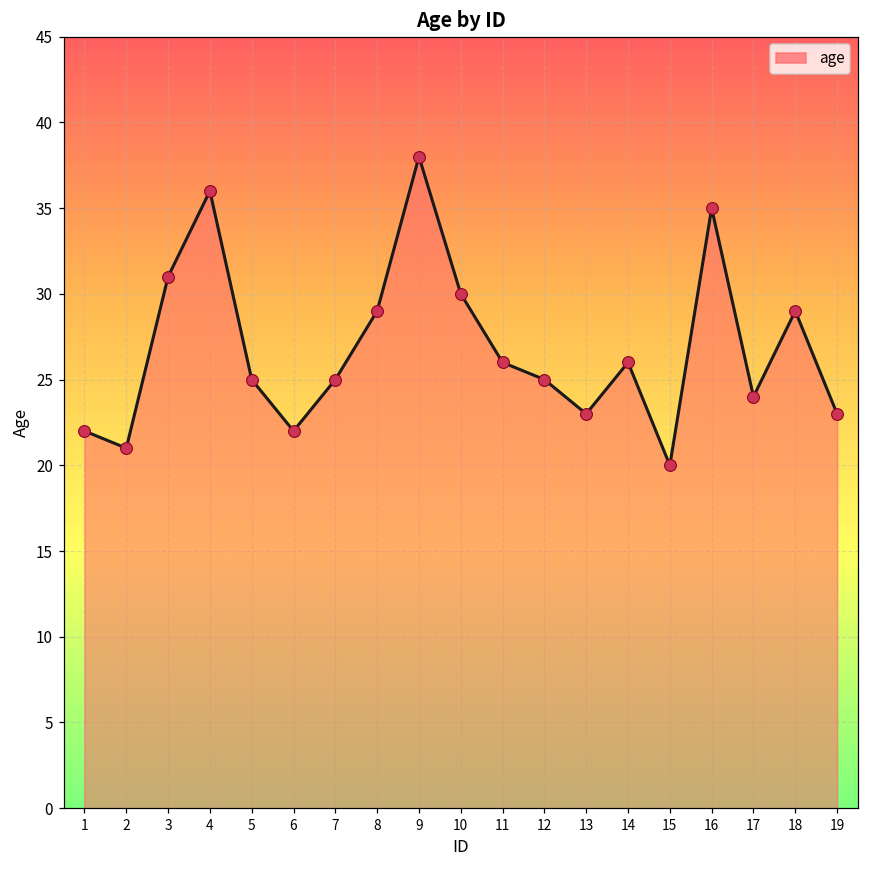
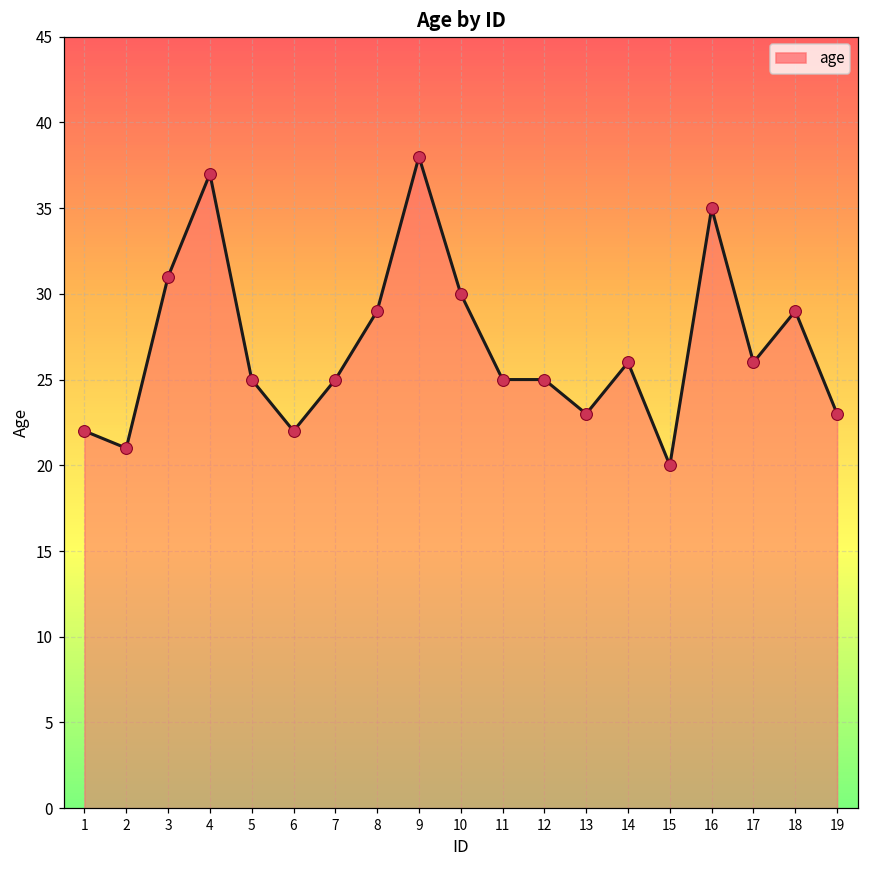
4: 36 -> 37
11: 26 -> 25
17: 24 -> 26
